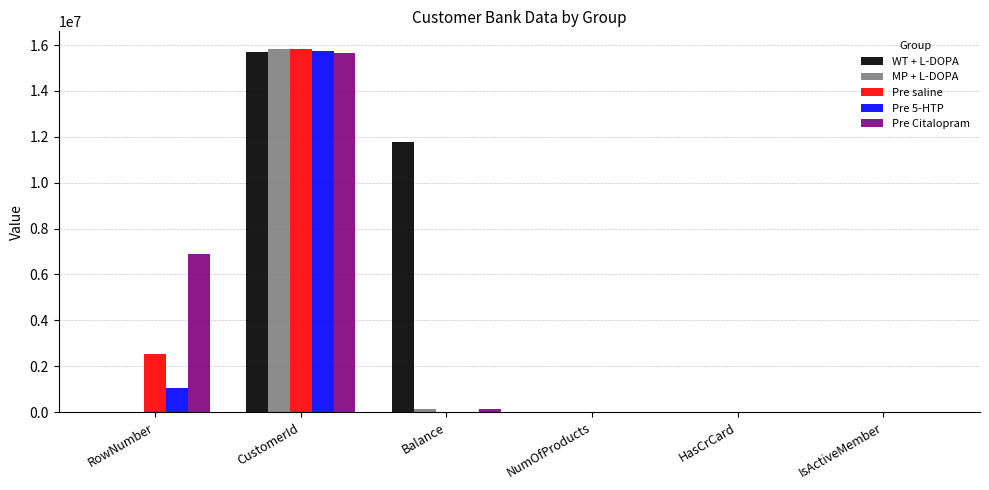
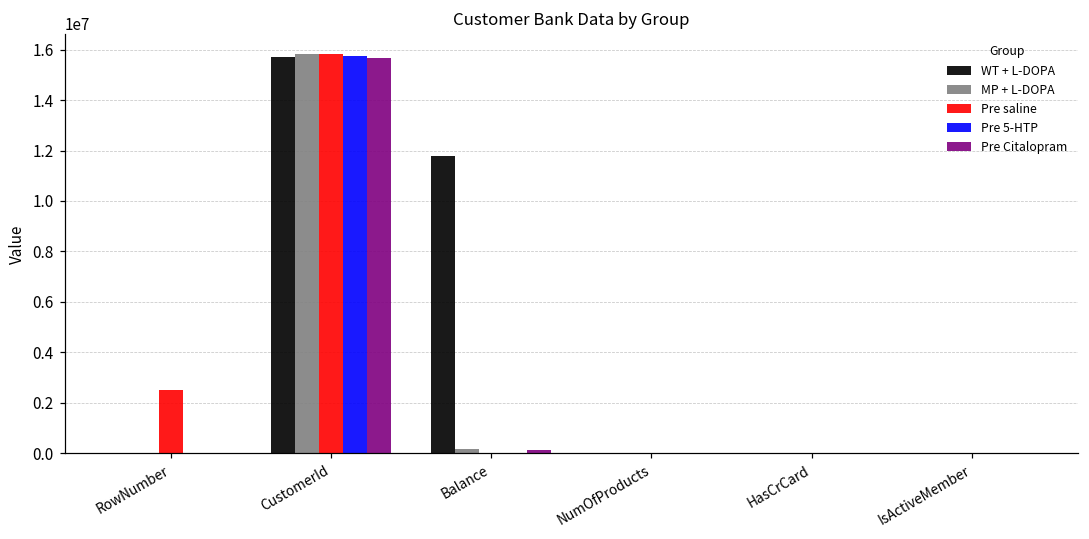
Pre 5-HTP, RowNumber: 1000000 -> 0
Pre Citalopram, RowNumber: 6900000 -> 0
